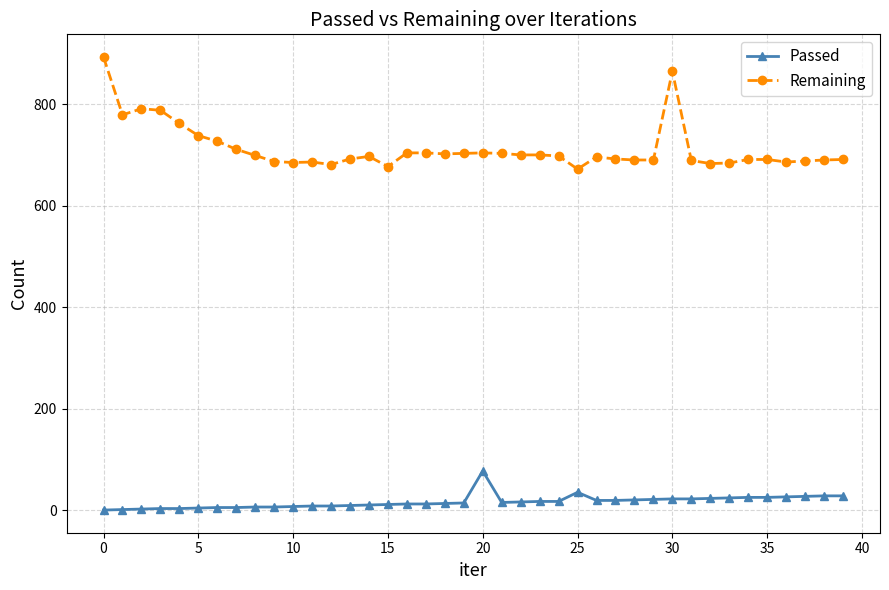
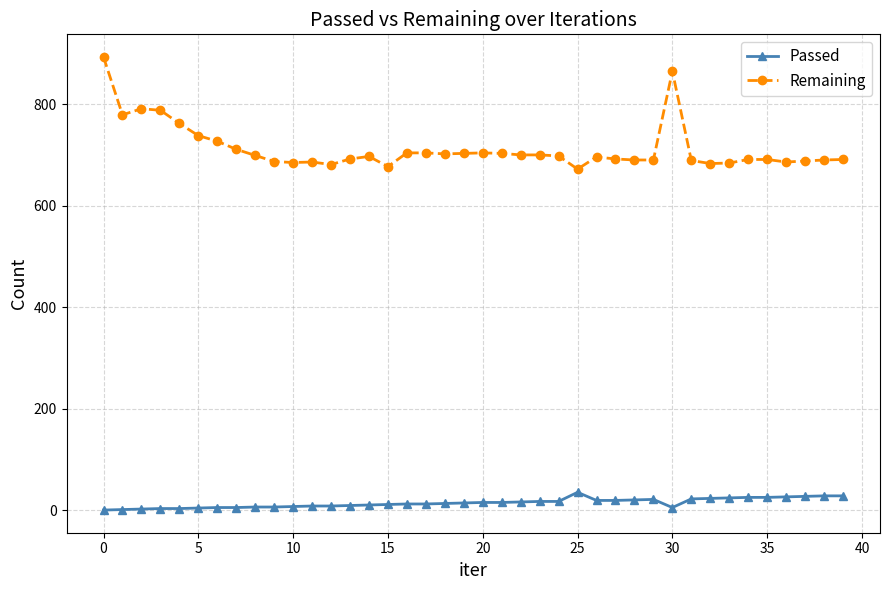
Passed, 20: 80 -> 20
Passed, 30: 20 -> 10
